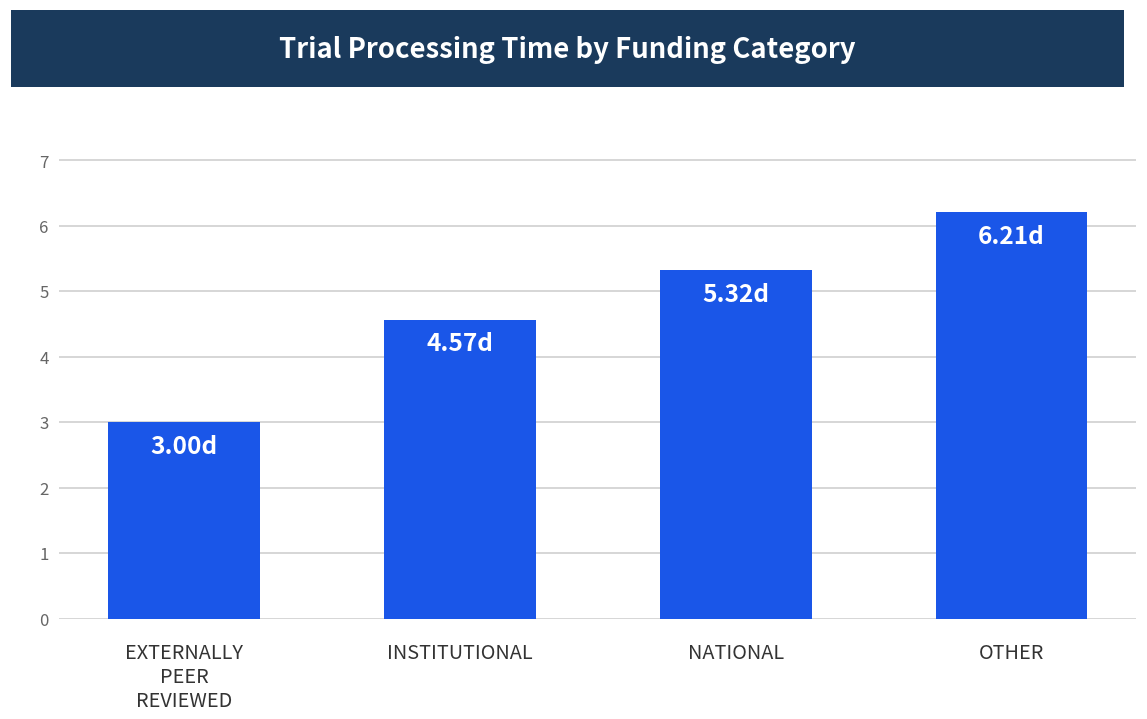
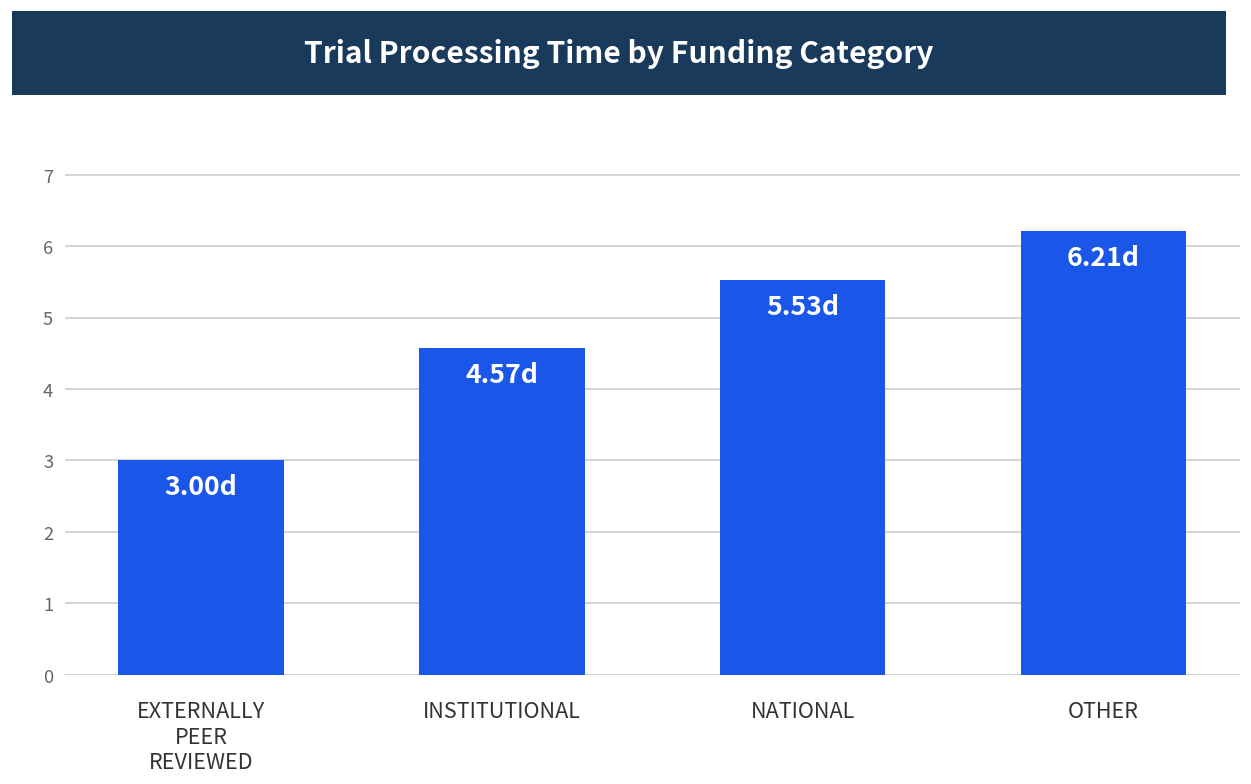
NATIONAL: 5.32d -> 5.53d
